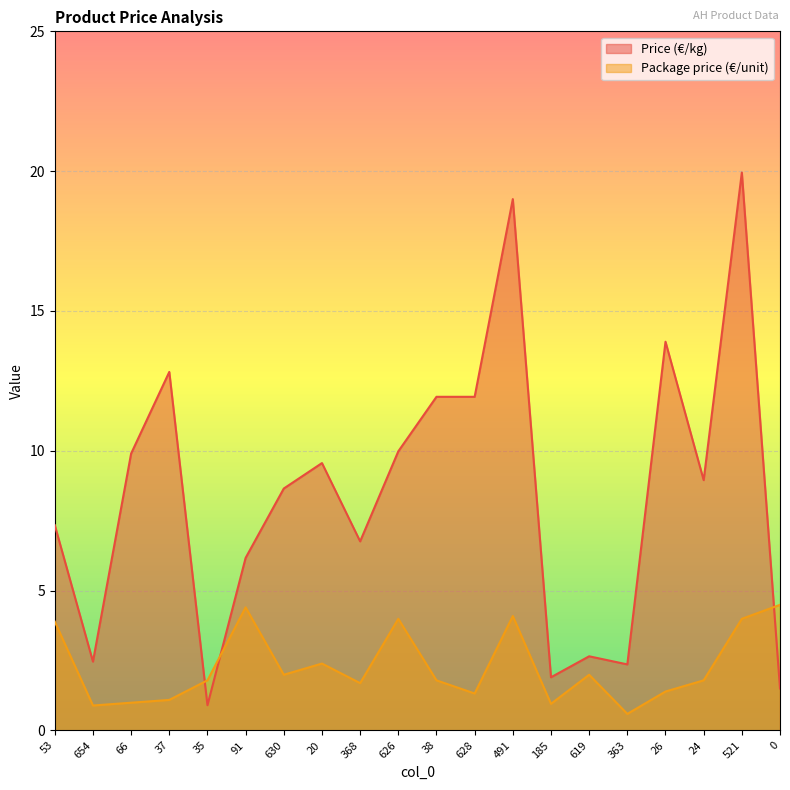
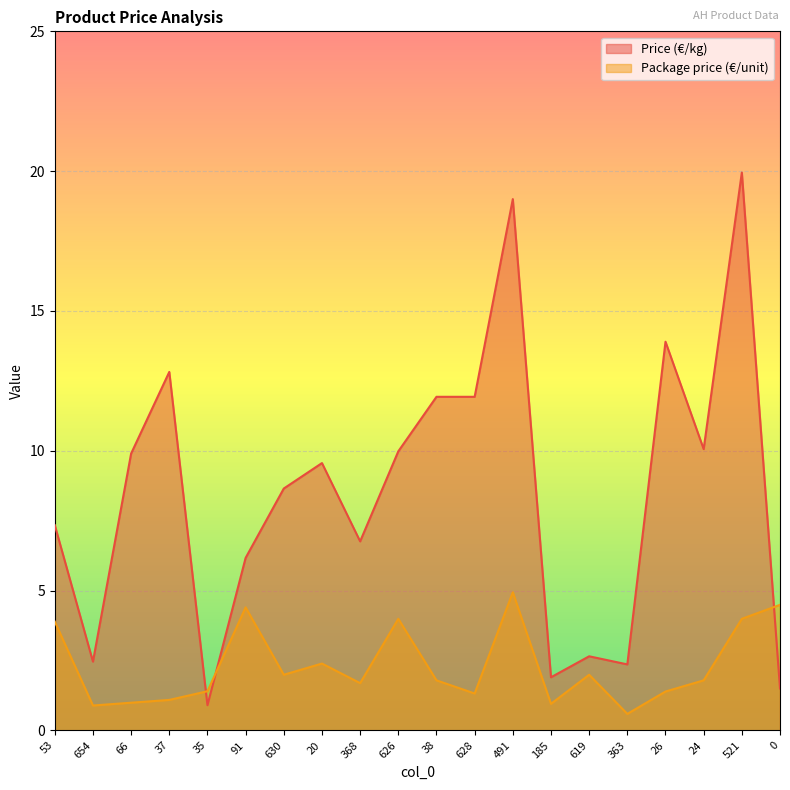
Package price (€/unit), 35: 1.8 -> 1.4
Package price (€/unit), 491: 4.1 -> 4.9
Price (€/kg), 24: 9.0 -> 10.1
